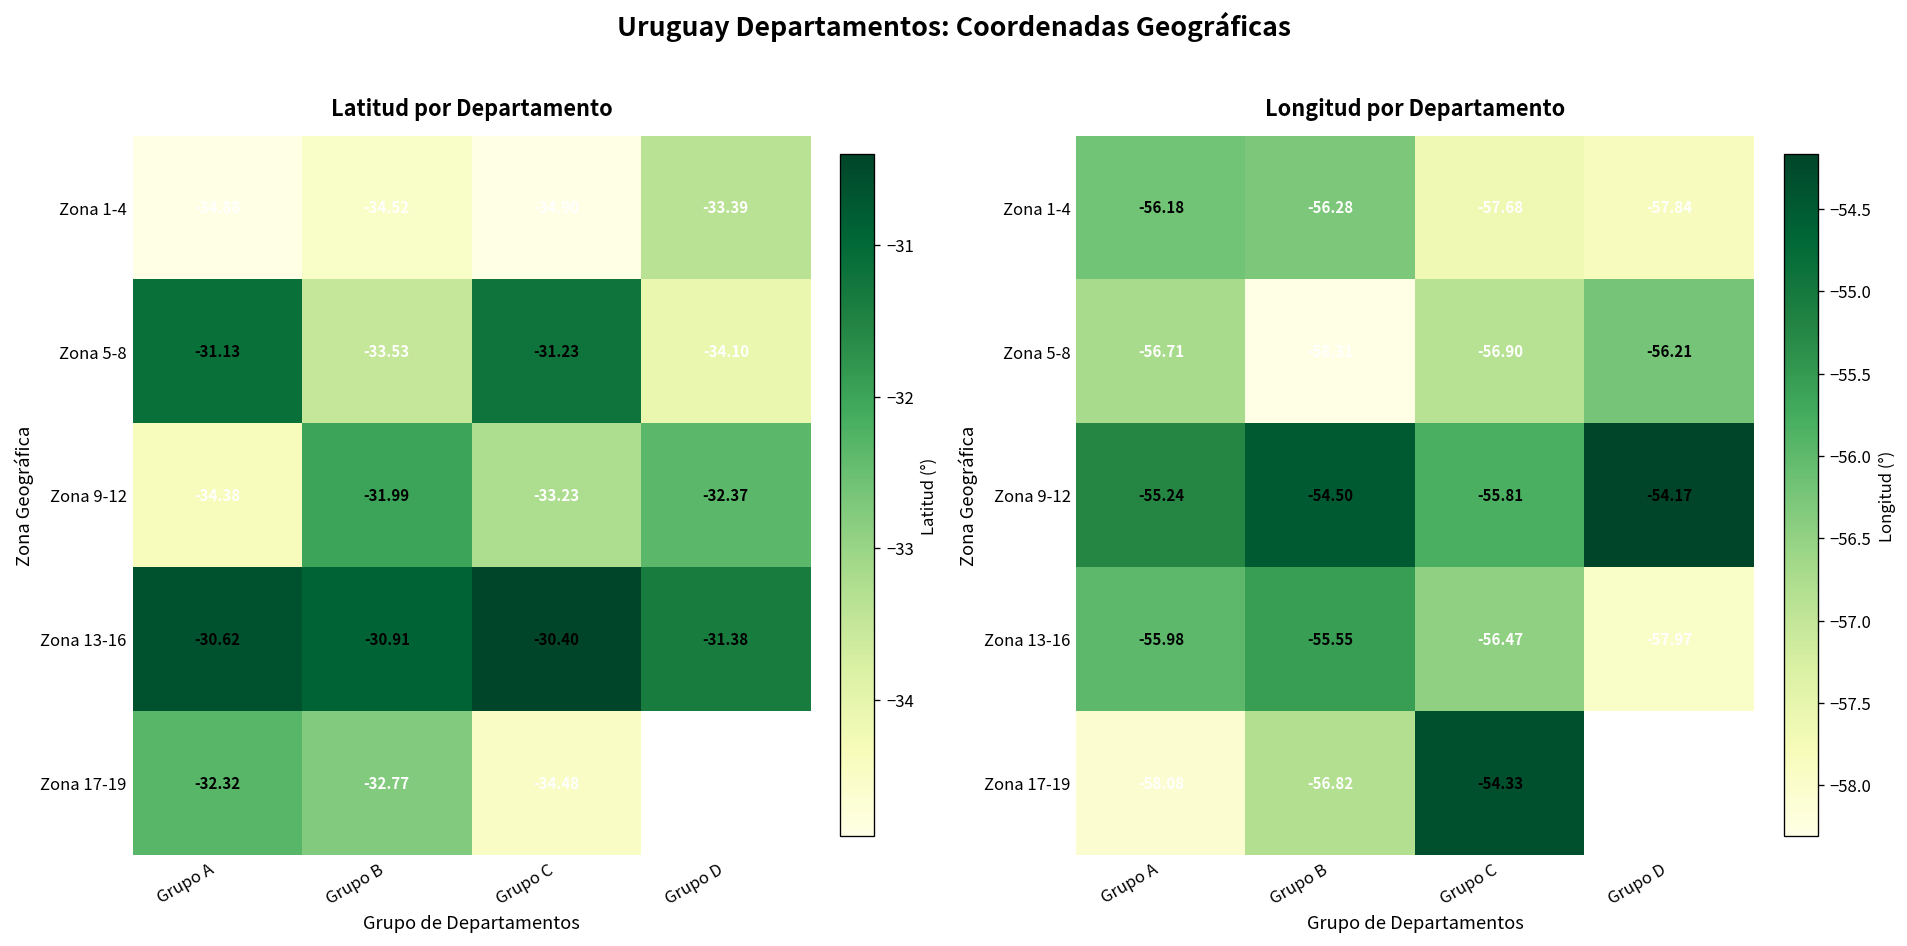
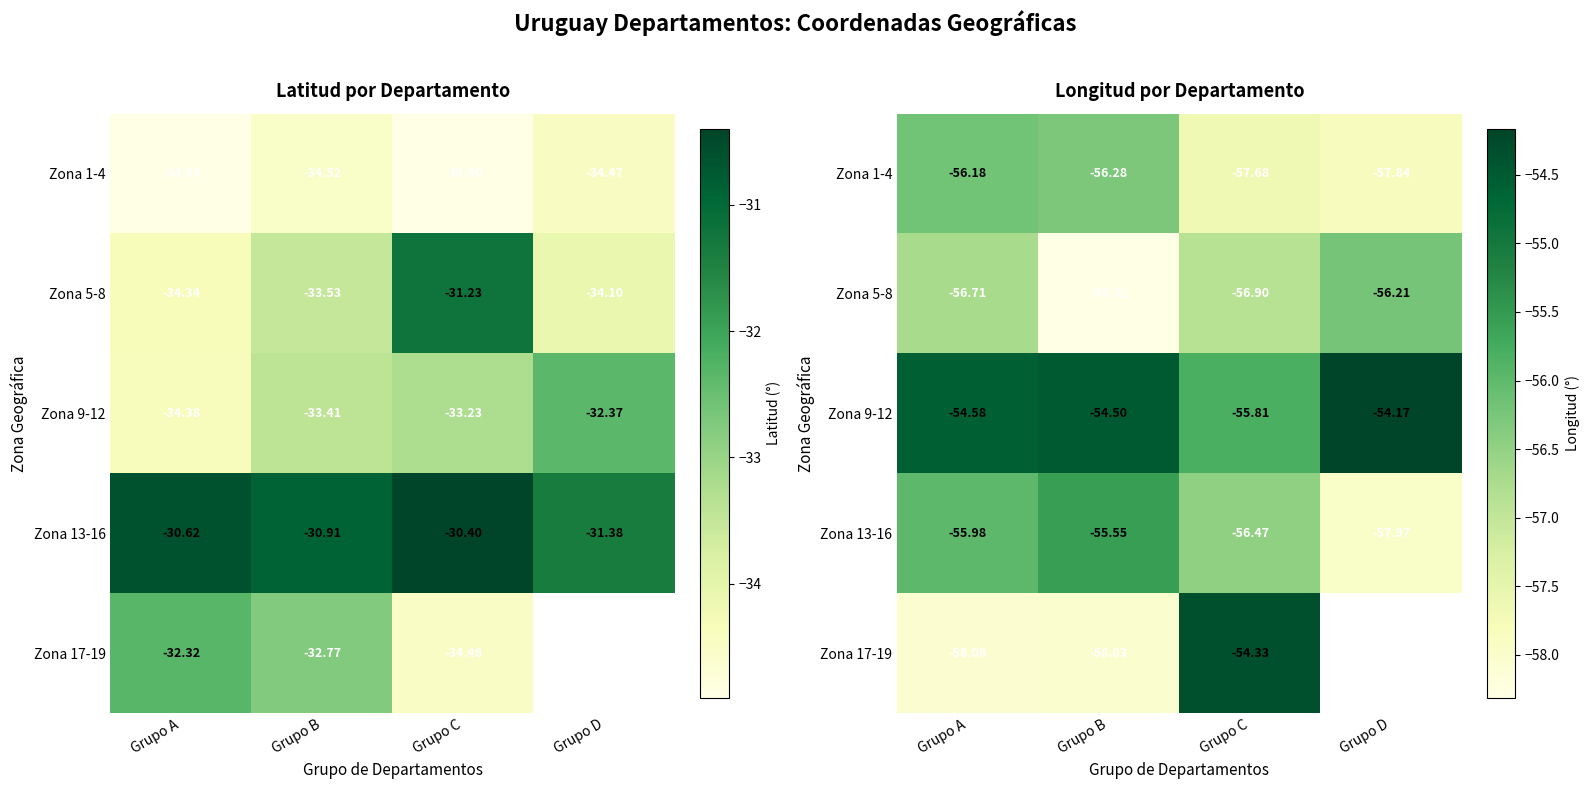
Latitud por Departamento, Zona 1-4, Grupo D: -33.39 -> -34.47
Latitud por Departamento, Zona 5-8, Grupo A: -31.13 -> -34.34
Latitud por Departamento, Zona 9-12, Grupo B: -31.99 -> -33.41
Longitud por Departamento, Zona 9-12, Grupo A: -55.24 -> -54.58
Longitud por Departamento, Zona 17-19, Grupo B: -56.82 -> -58.03
